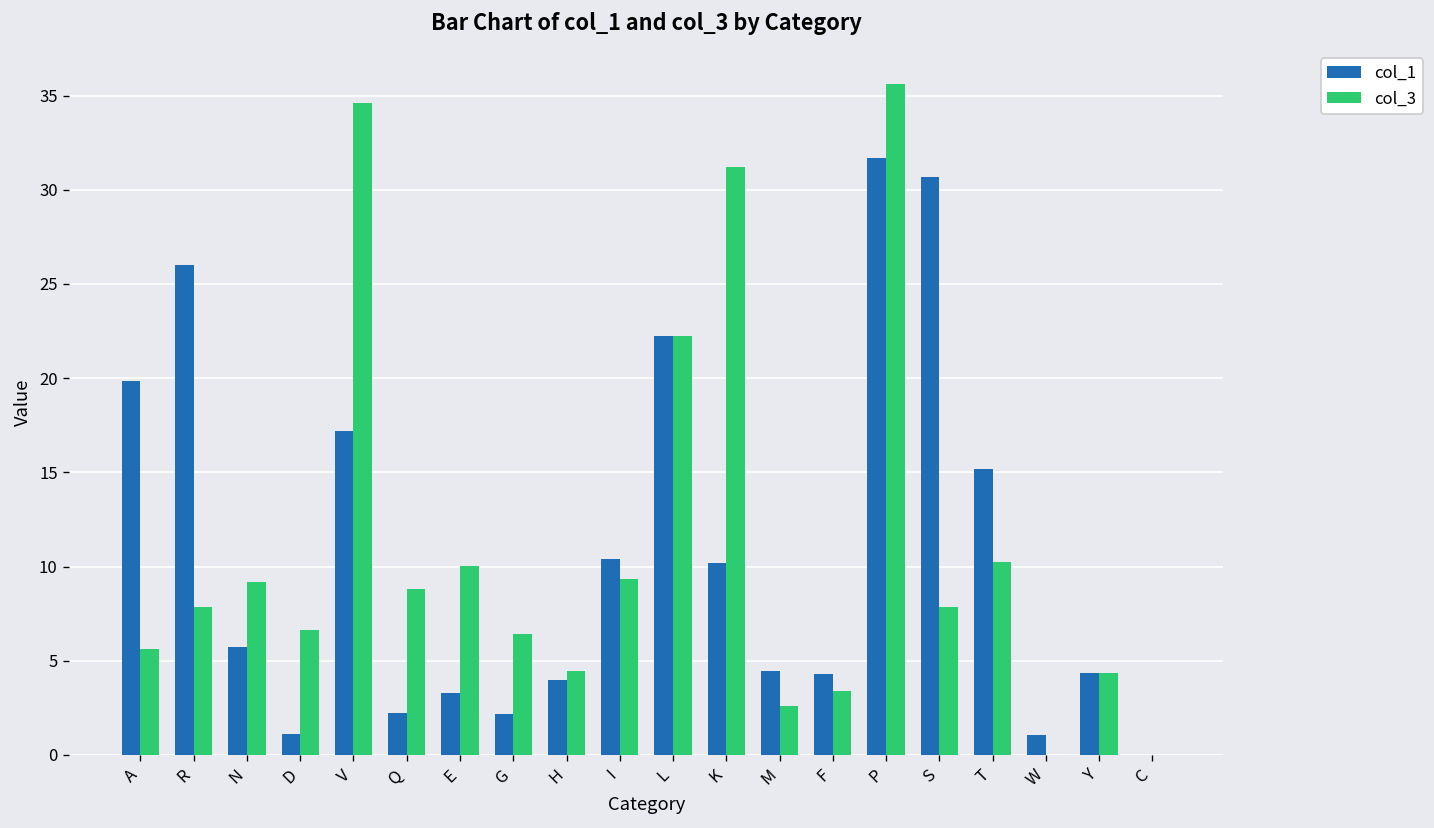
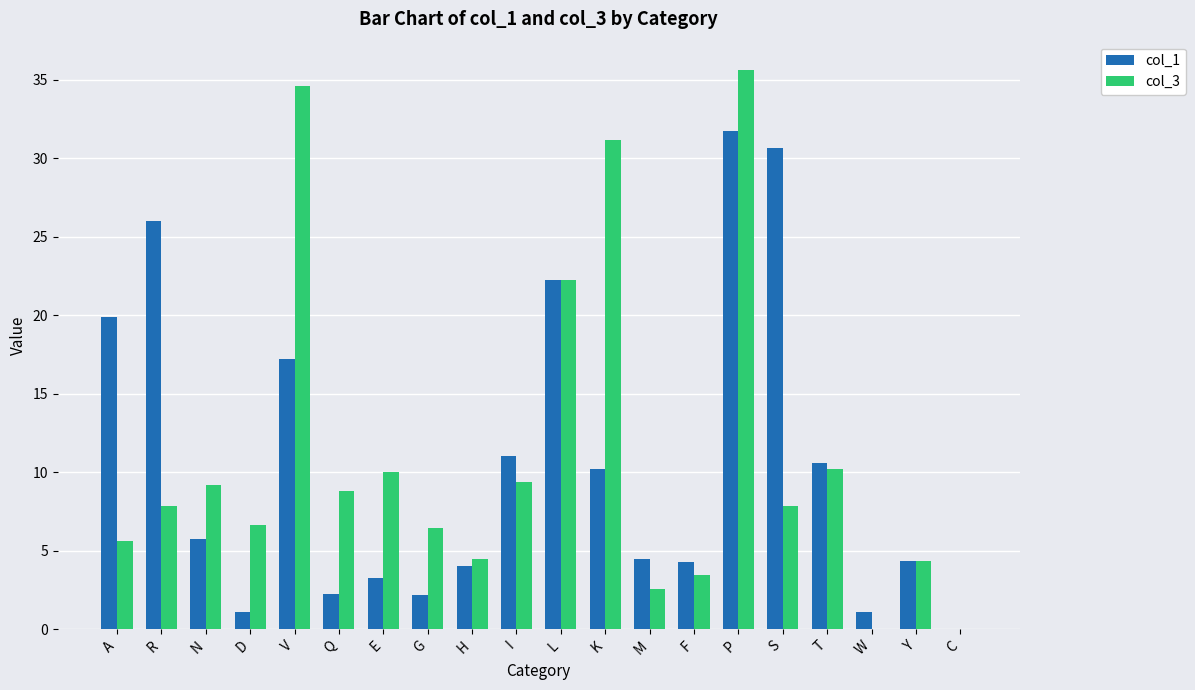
col_1, I: 10.4 -> 11.0
col_1, T: 15.2 -> 10.6
